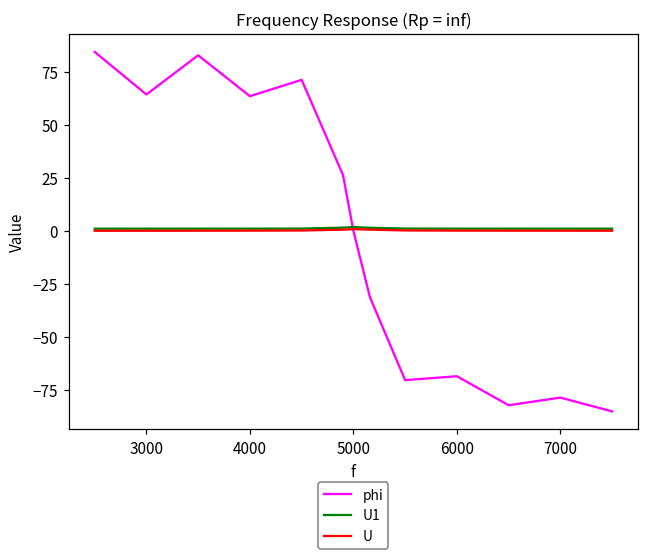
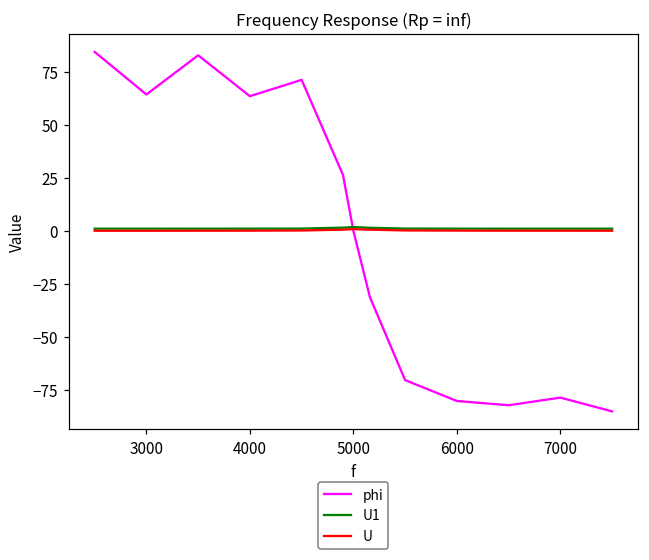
phi, 6000: -69 -> -80
